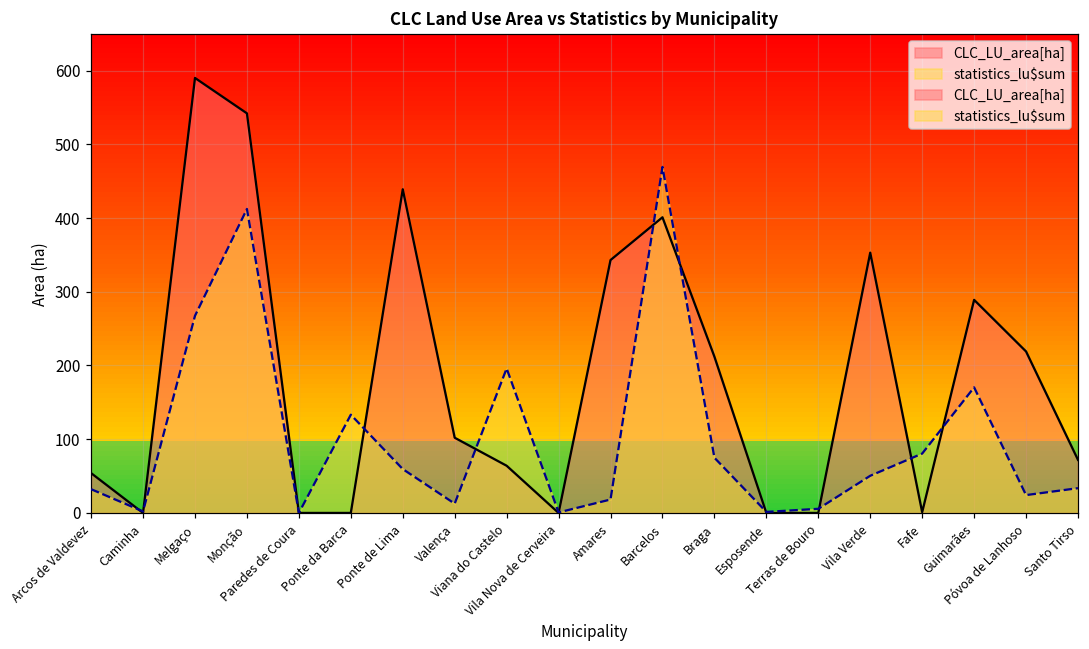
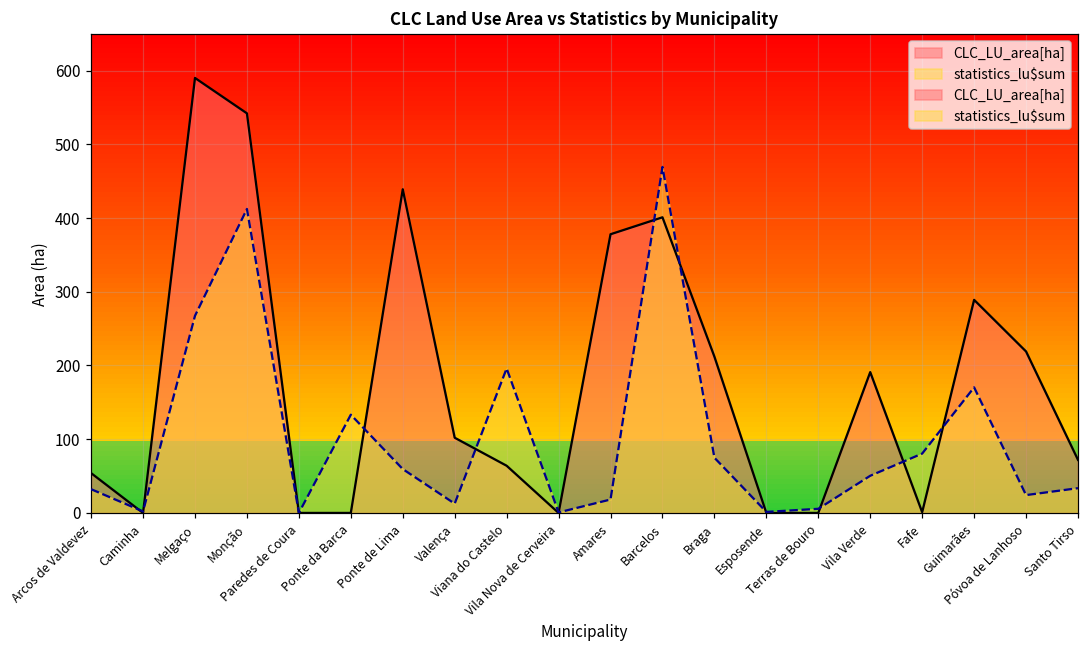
CLC_LU_area[ha], Amares: 340 -> 380
CLC_LU_area[ha], Vila Verde: 350 -> 190
